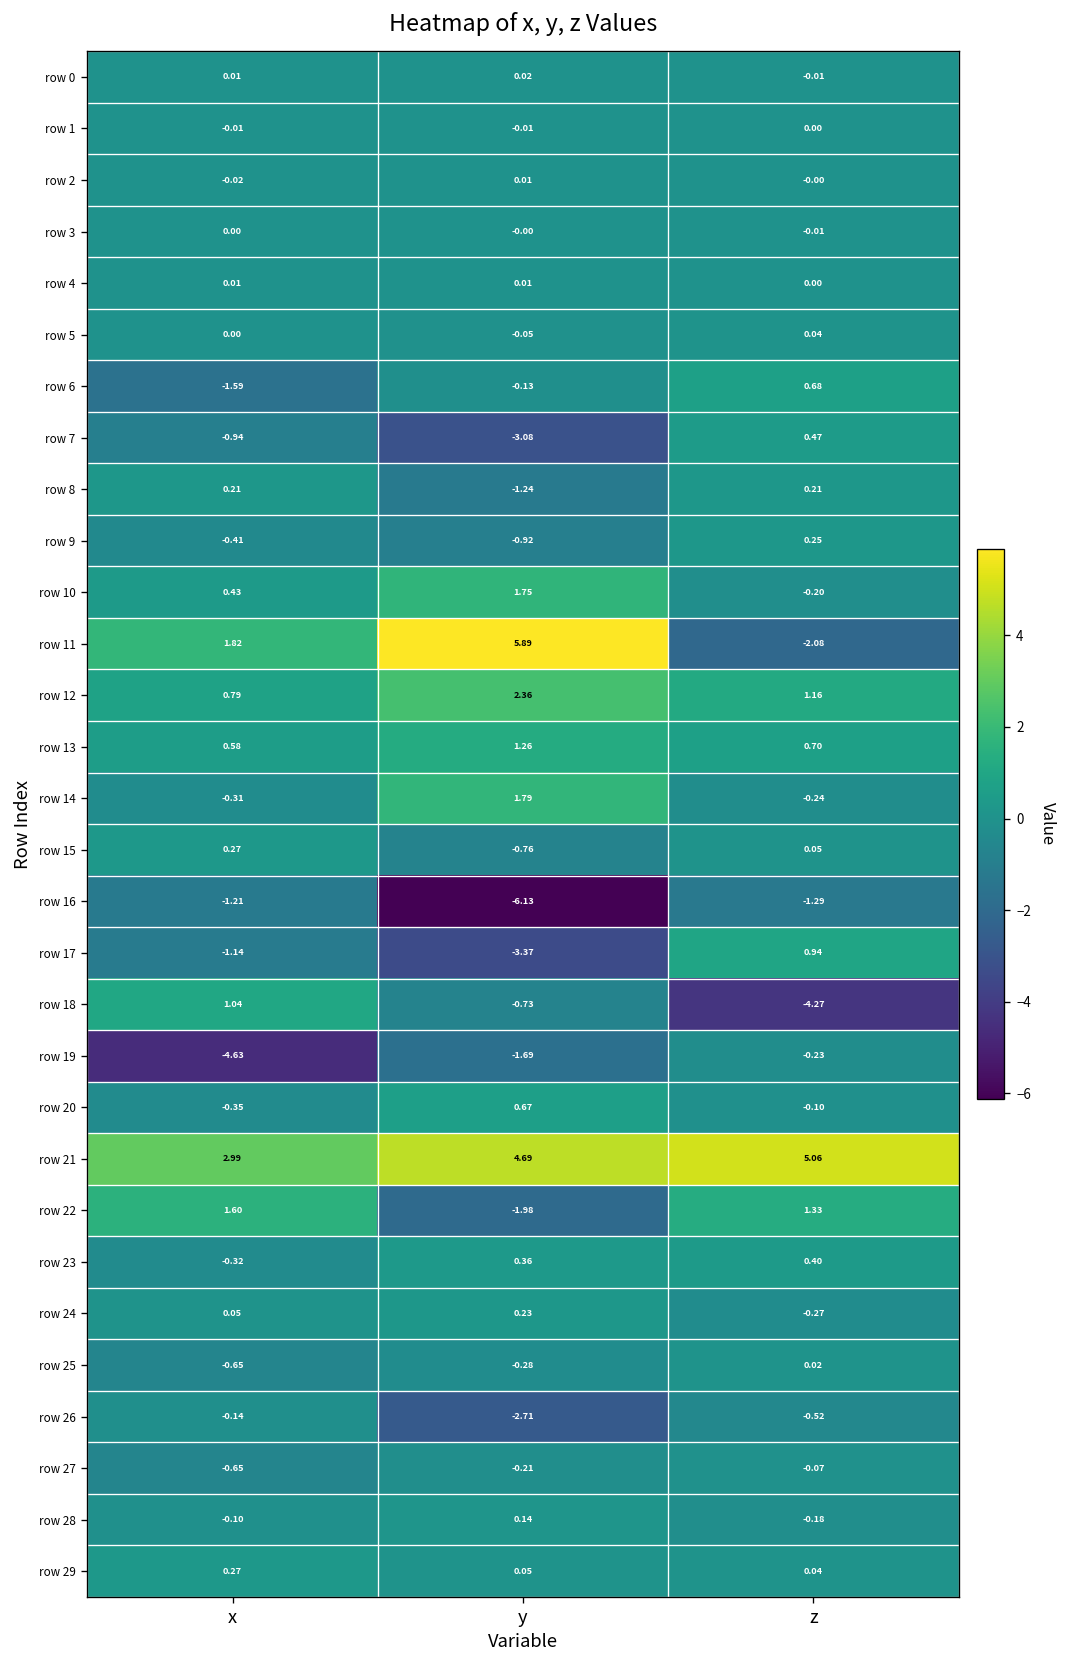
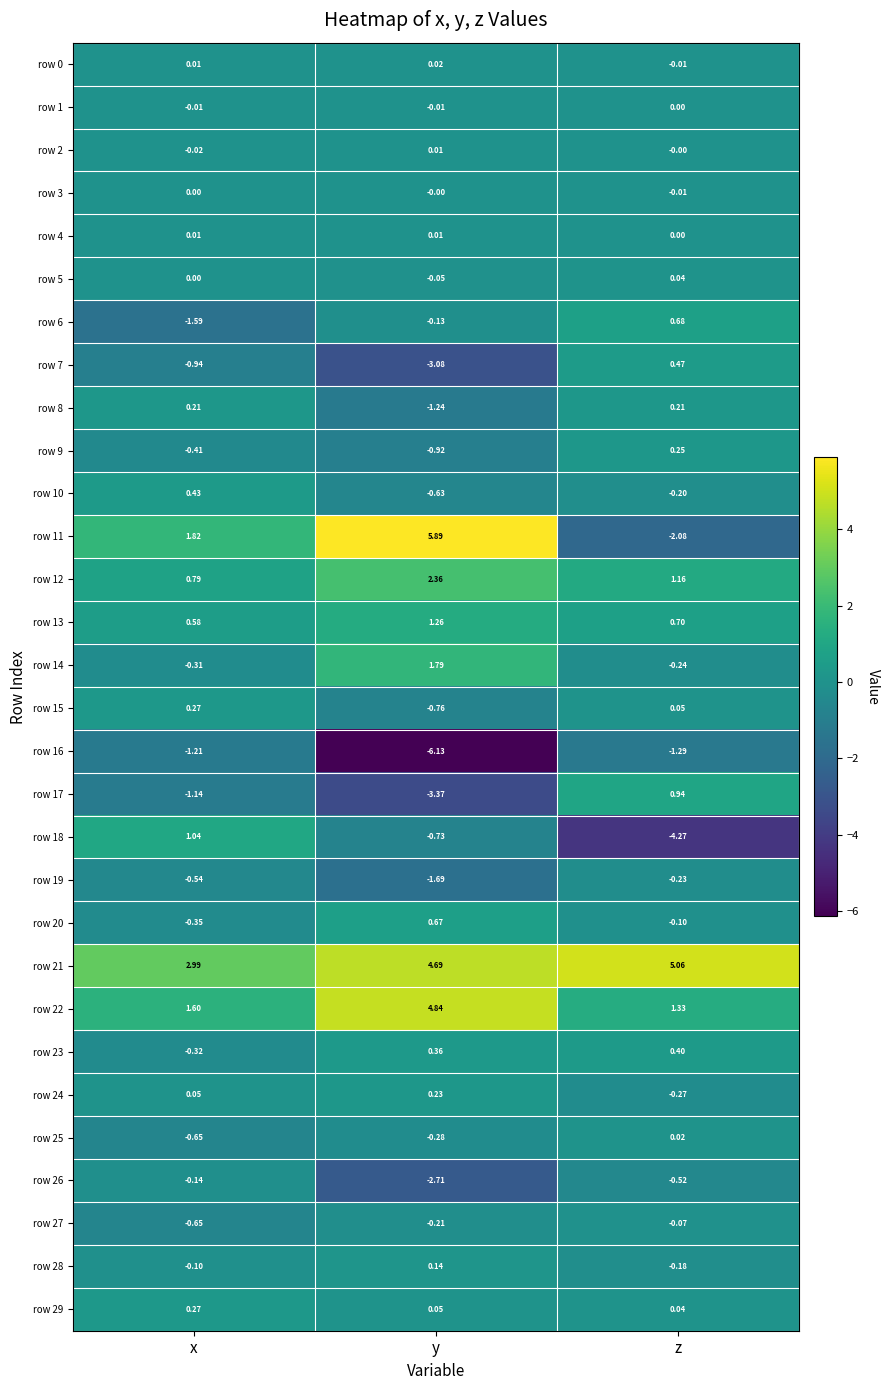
row 10, y: 1.75 -> -0.63
row 19, x: -4.63 -> -0.54
row 22, y: -1.98 -> 4.84
